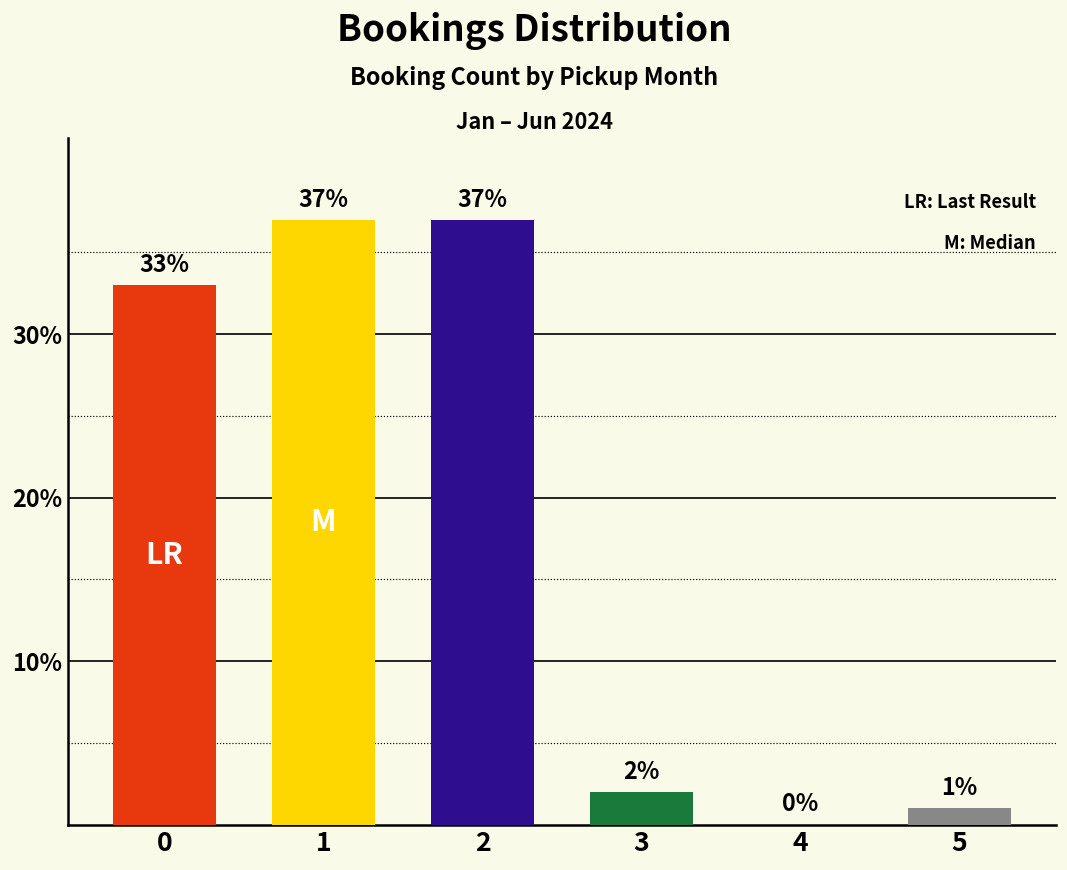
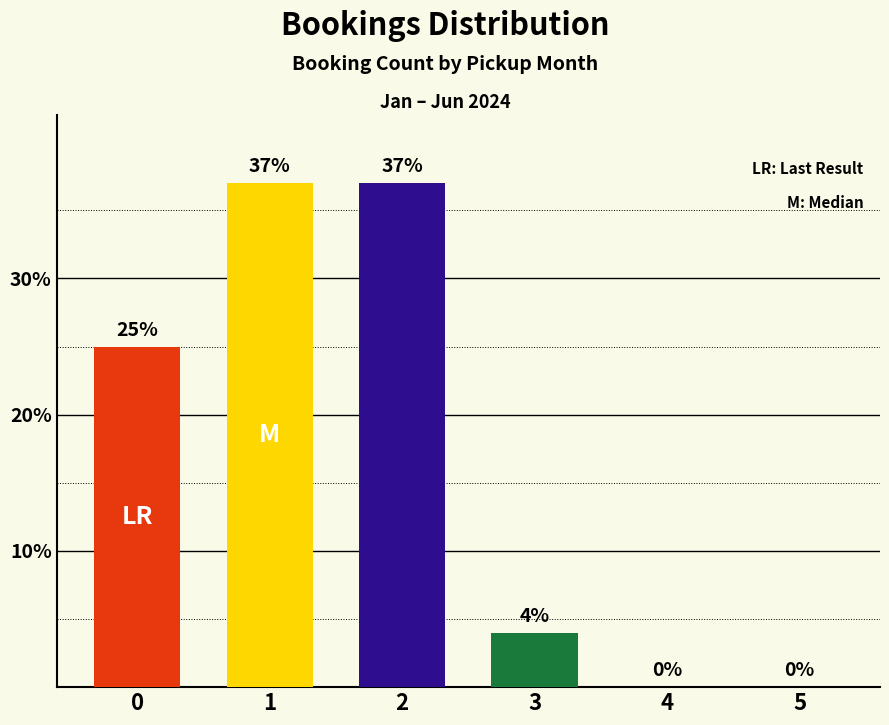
0: 33% -> 25%
3: 2% -> 4%
5: 1% -> 0%
